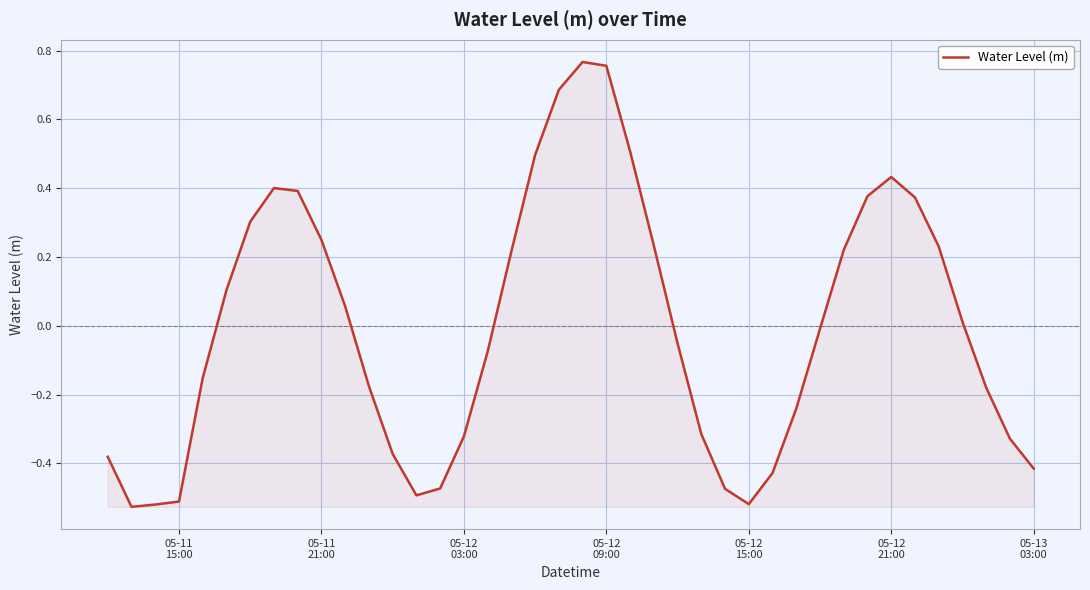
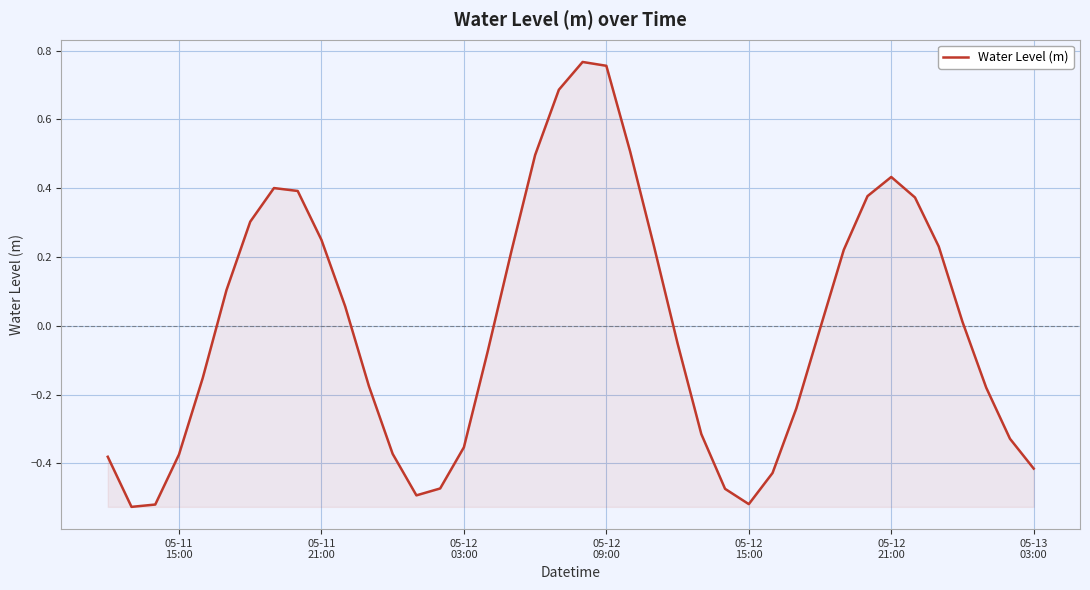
05-11 15:00: -0.51 -> -0.37
05-12 03:00: -0.32 -> -0.35
